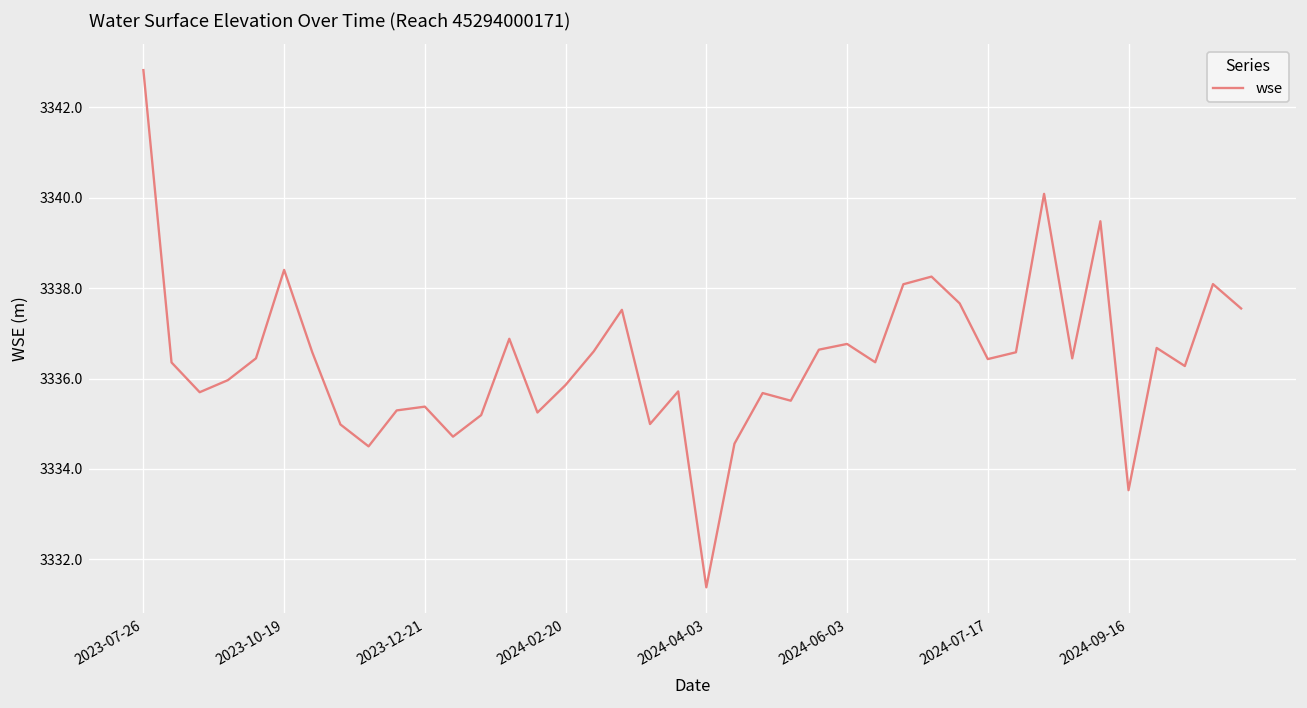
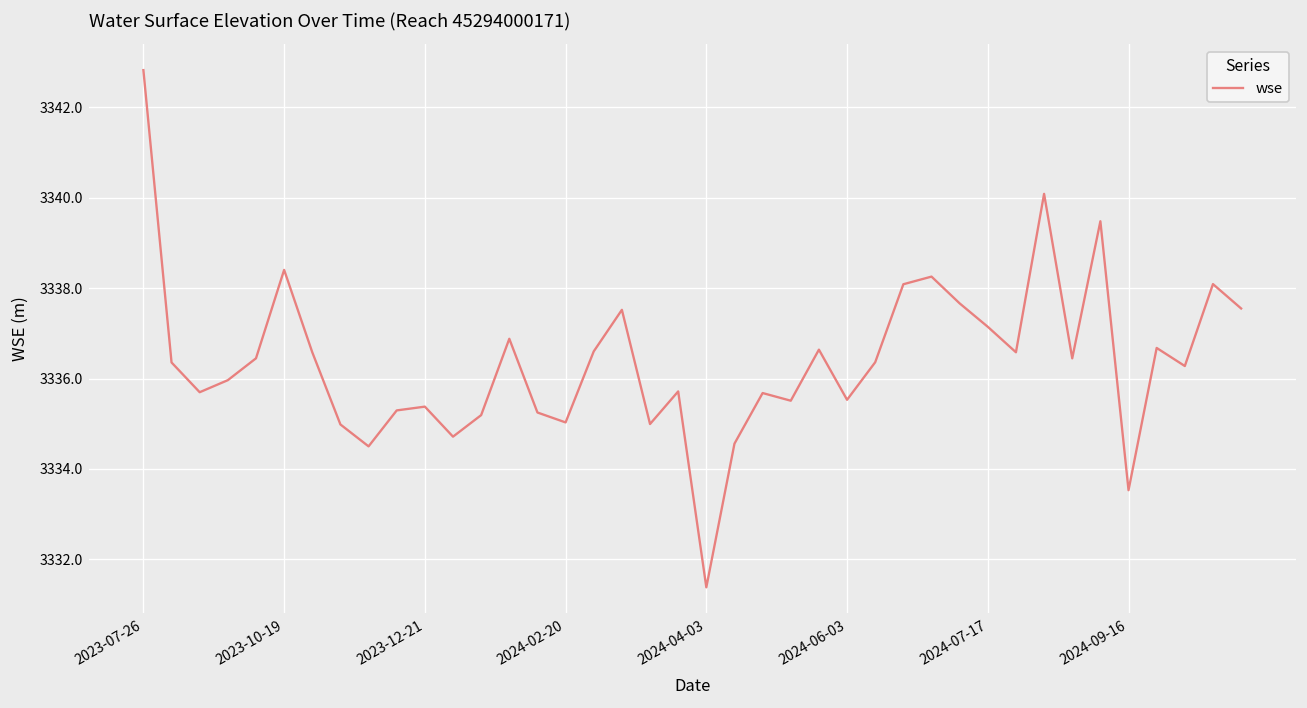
2024-02-20: 3335.9 -> 3335.0
2024-06-03: 3336.8 -> 3335.5
2024-07-17: 3336.4 -> 3337.1
